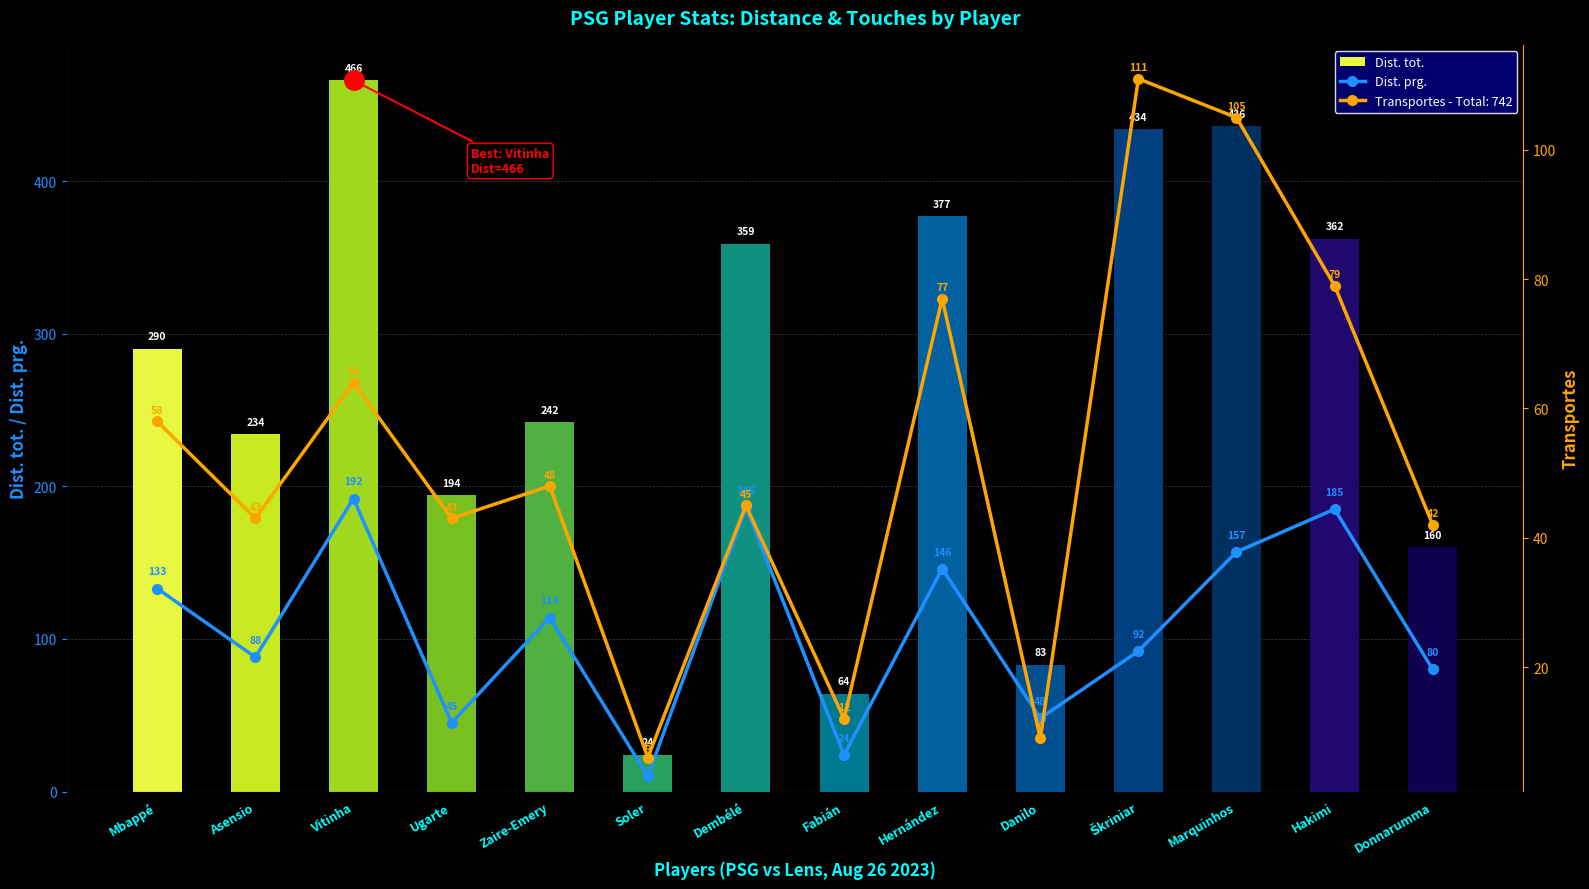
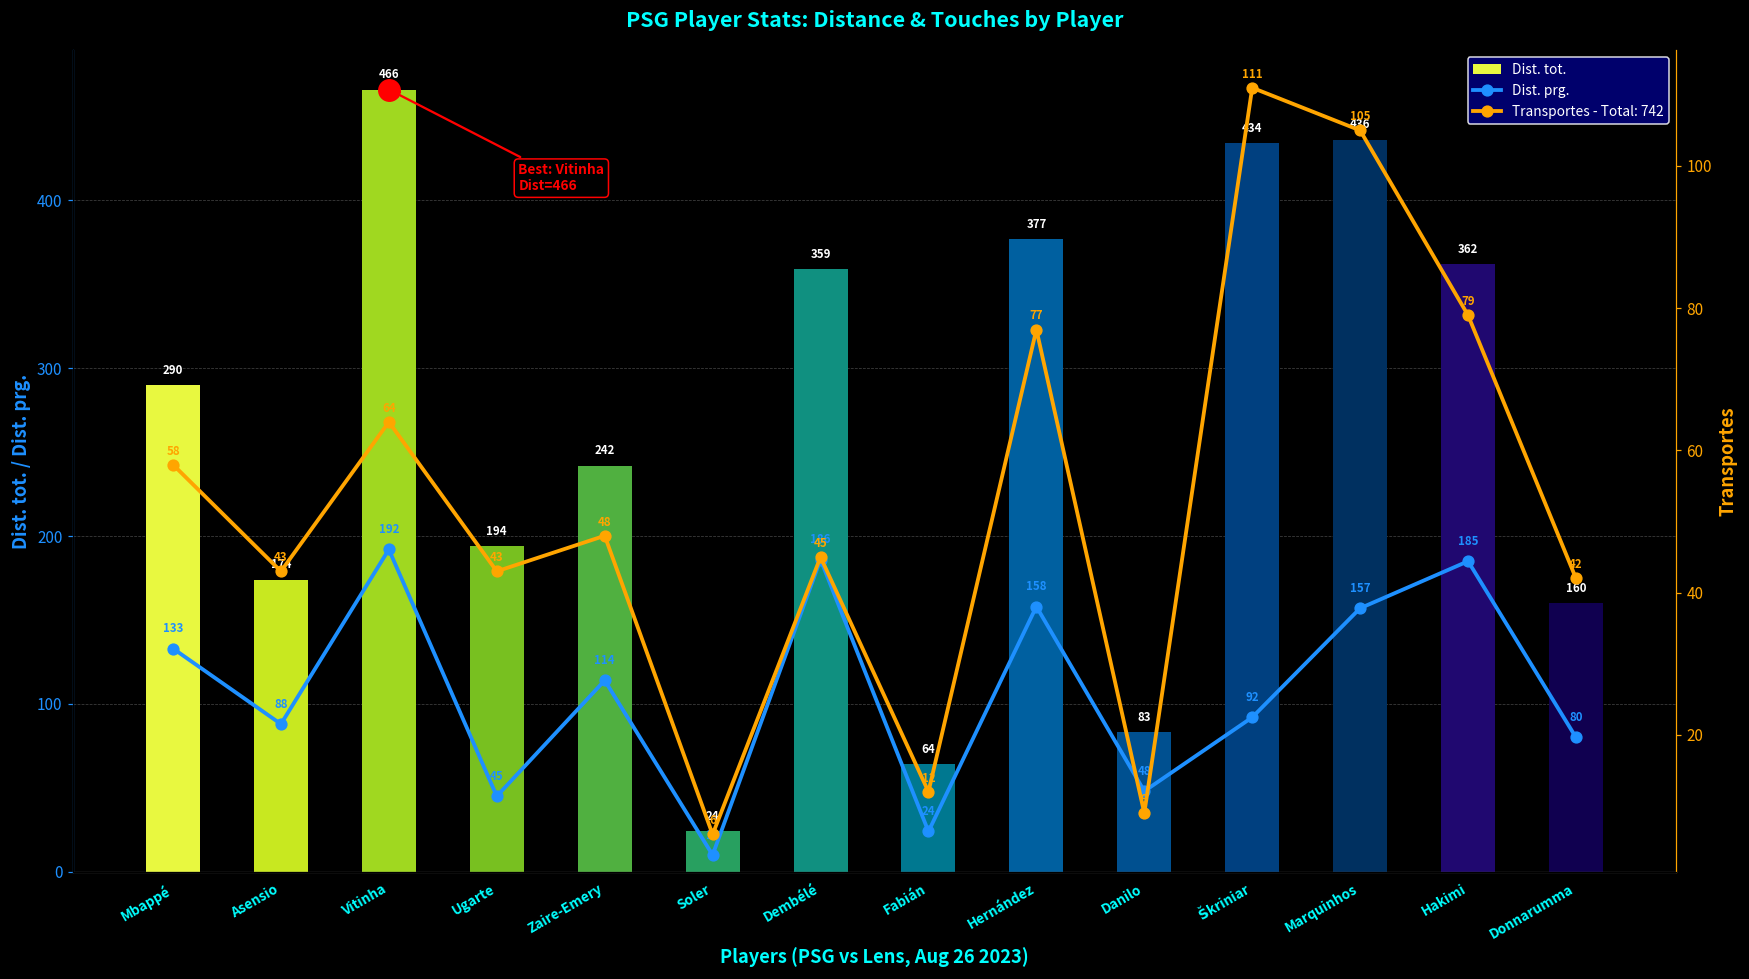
Dist. tot., Asensio: 234 -> 174
Dist. prg., Hernández: 146 -> 158
